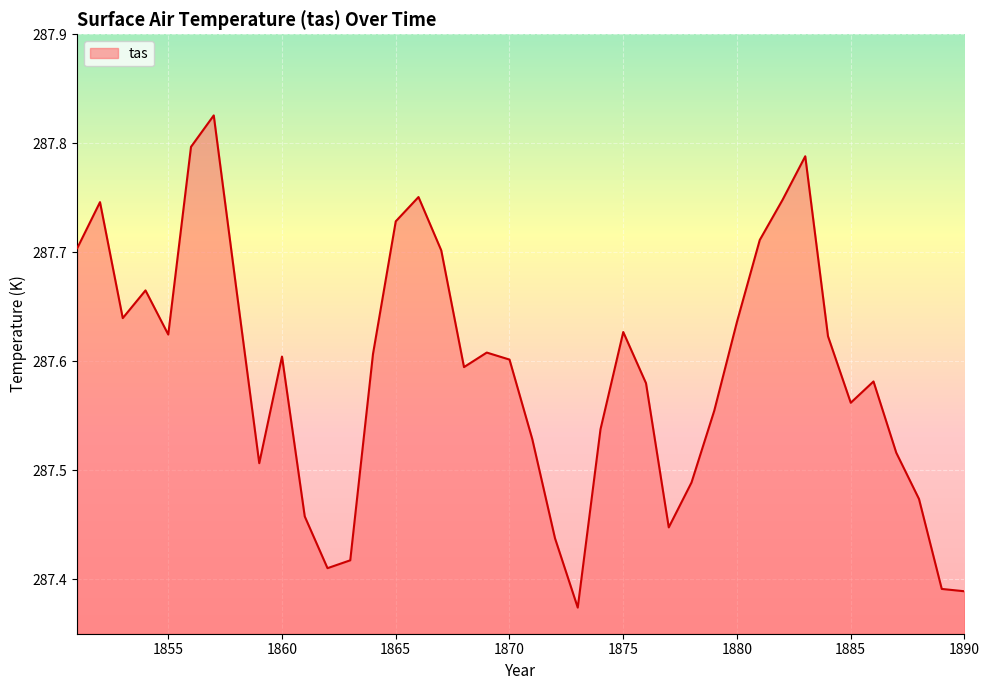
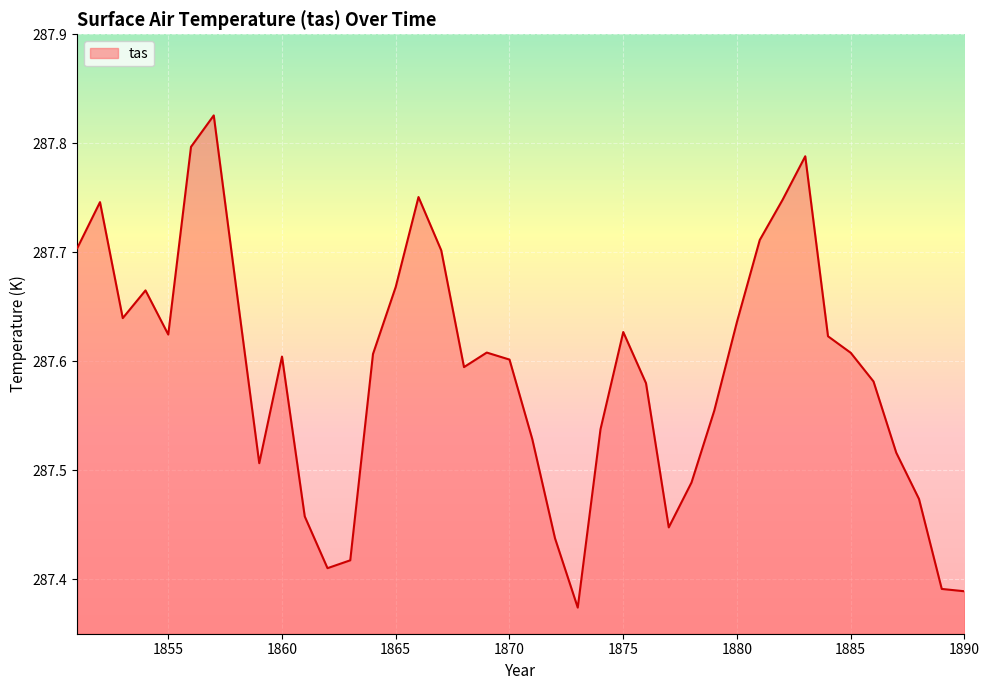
1865: 287.728 -> 287.668
1885: 287.562 -> 287.608
